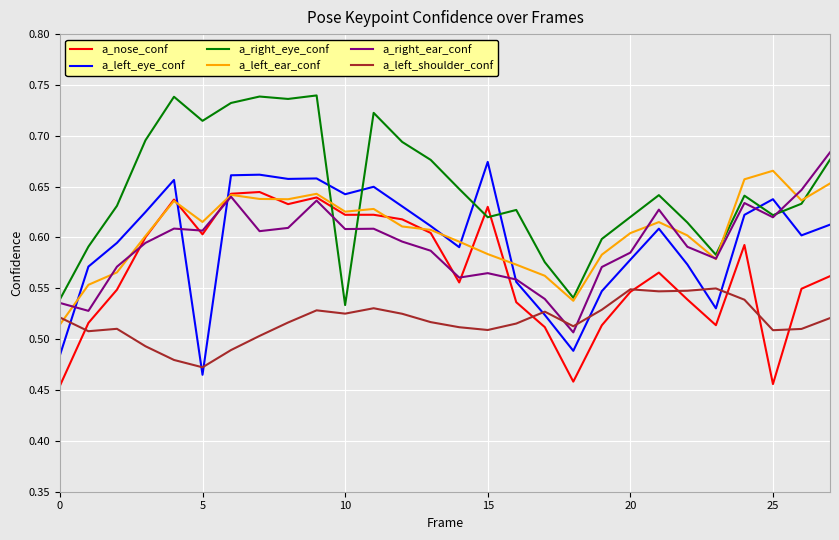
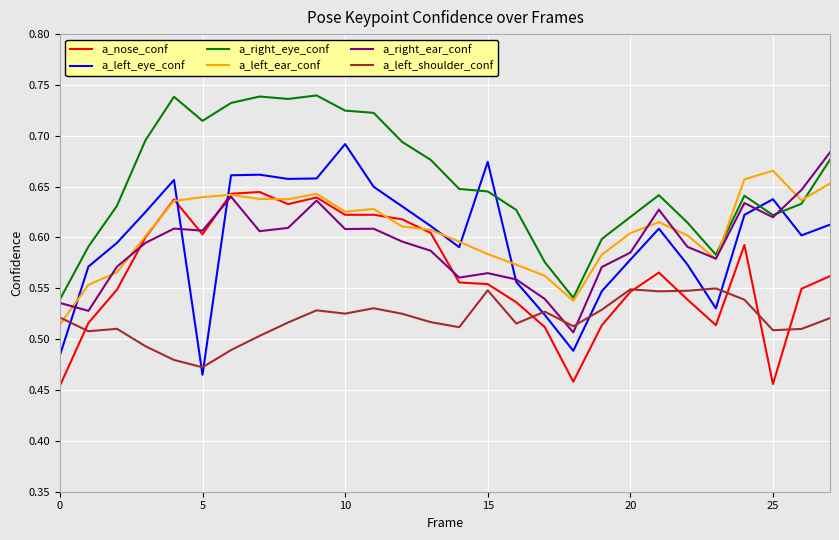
a_left_ear_conf, 5: 0.615 -> 0.640
a_left_eye_conf, 10: 0.643 -> 0.692
a_right_eye_conf, 10: 0.534 -> 0.725
a_nose_conf, 15: 0.630 -> 0.554
a_right_eye_conf, 15: 0.620 -> 0.645
a_left_shoulder_conf, 15: 0.509 -> 0.548
